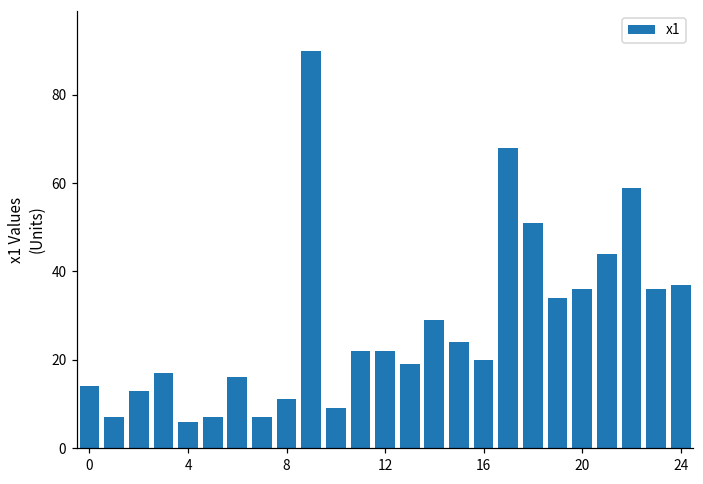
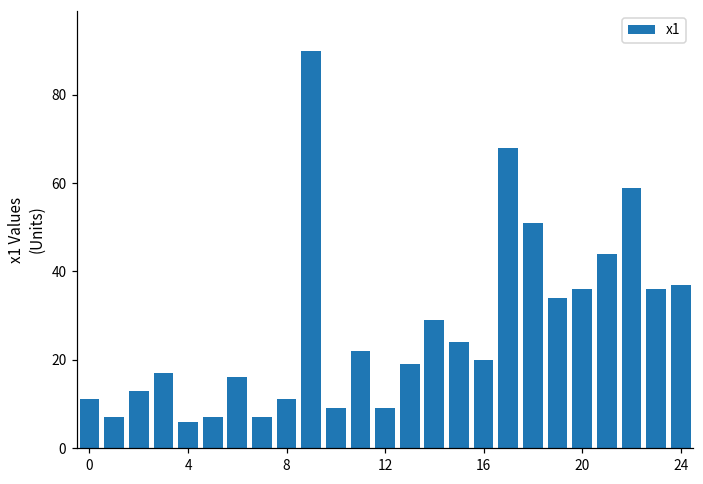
0: 14 -> 11
12: 22 -> 9
